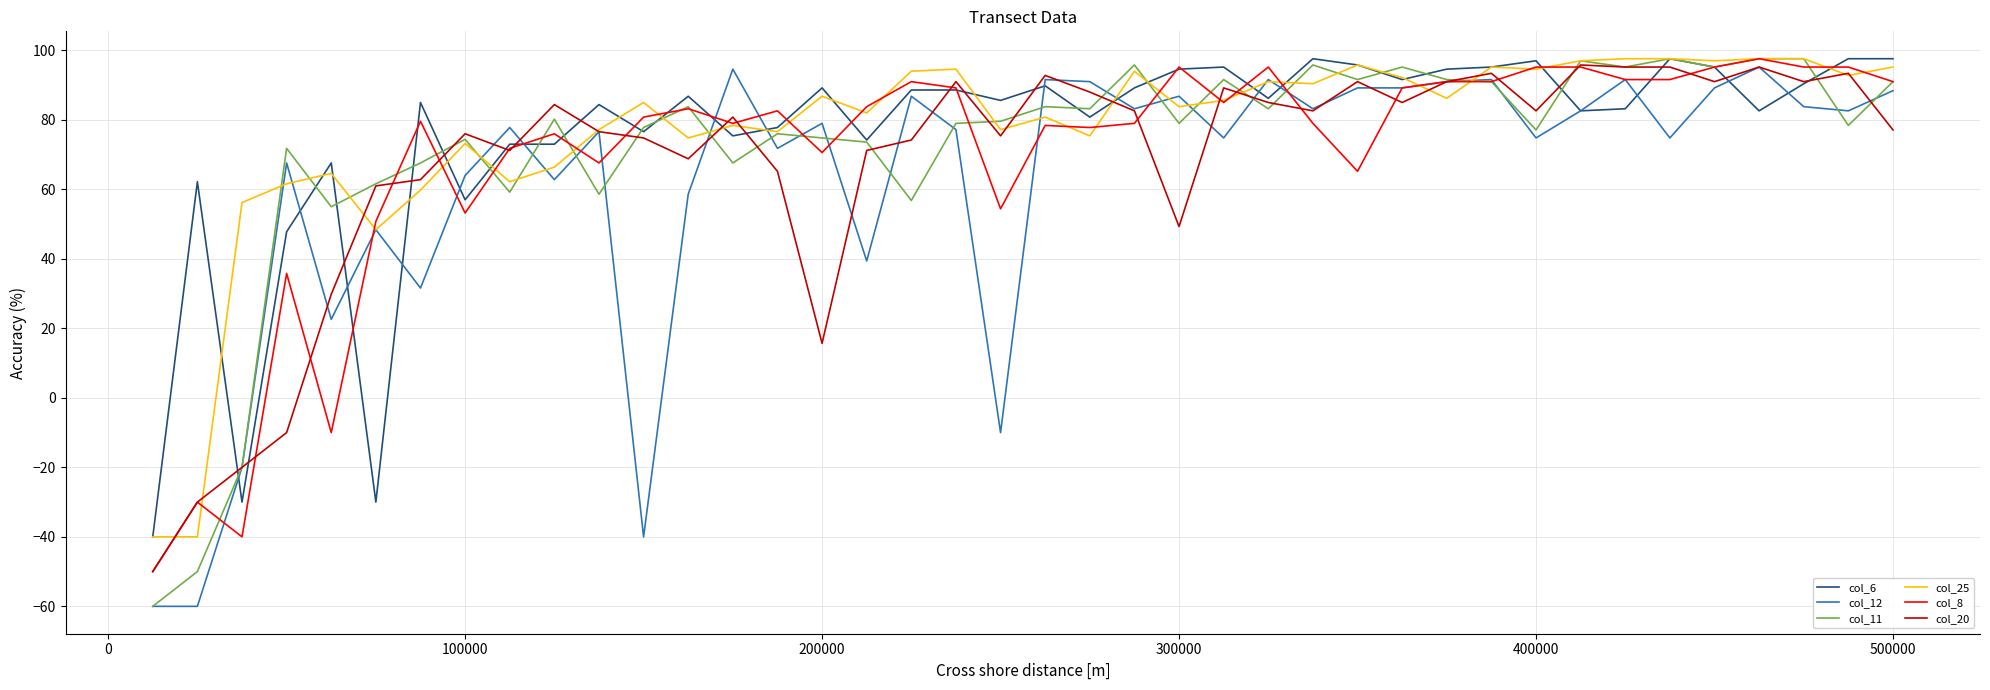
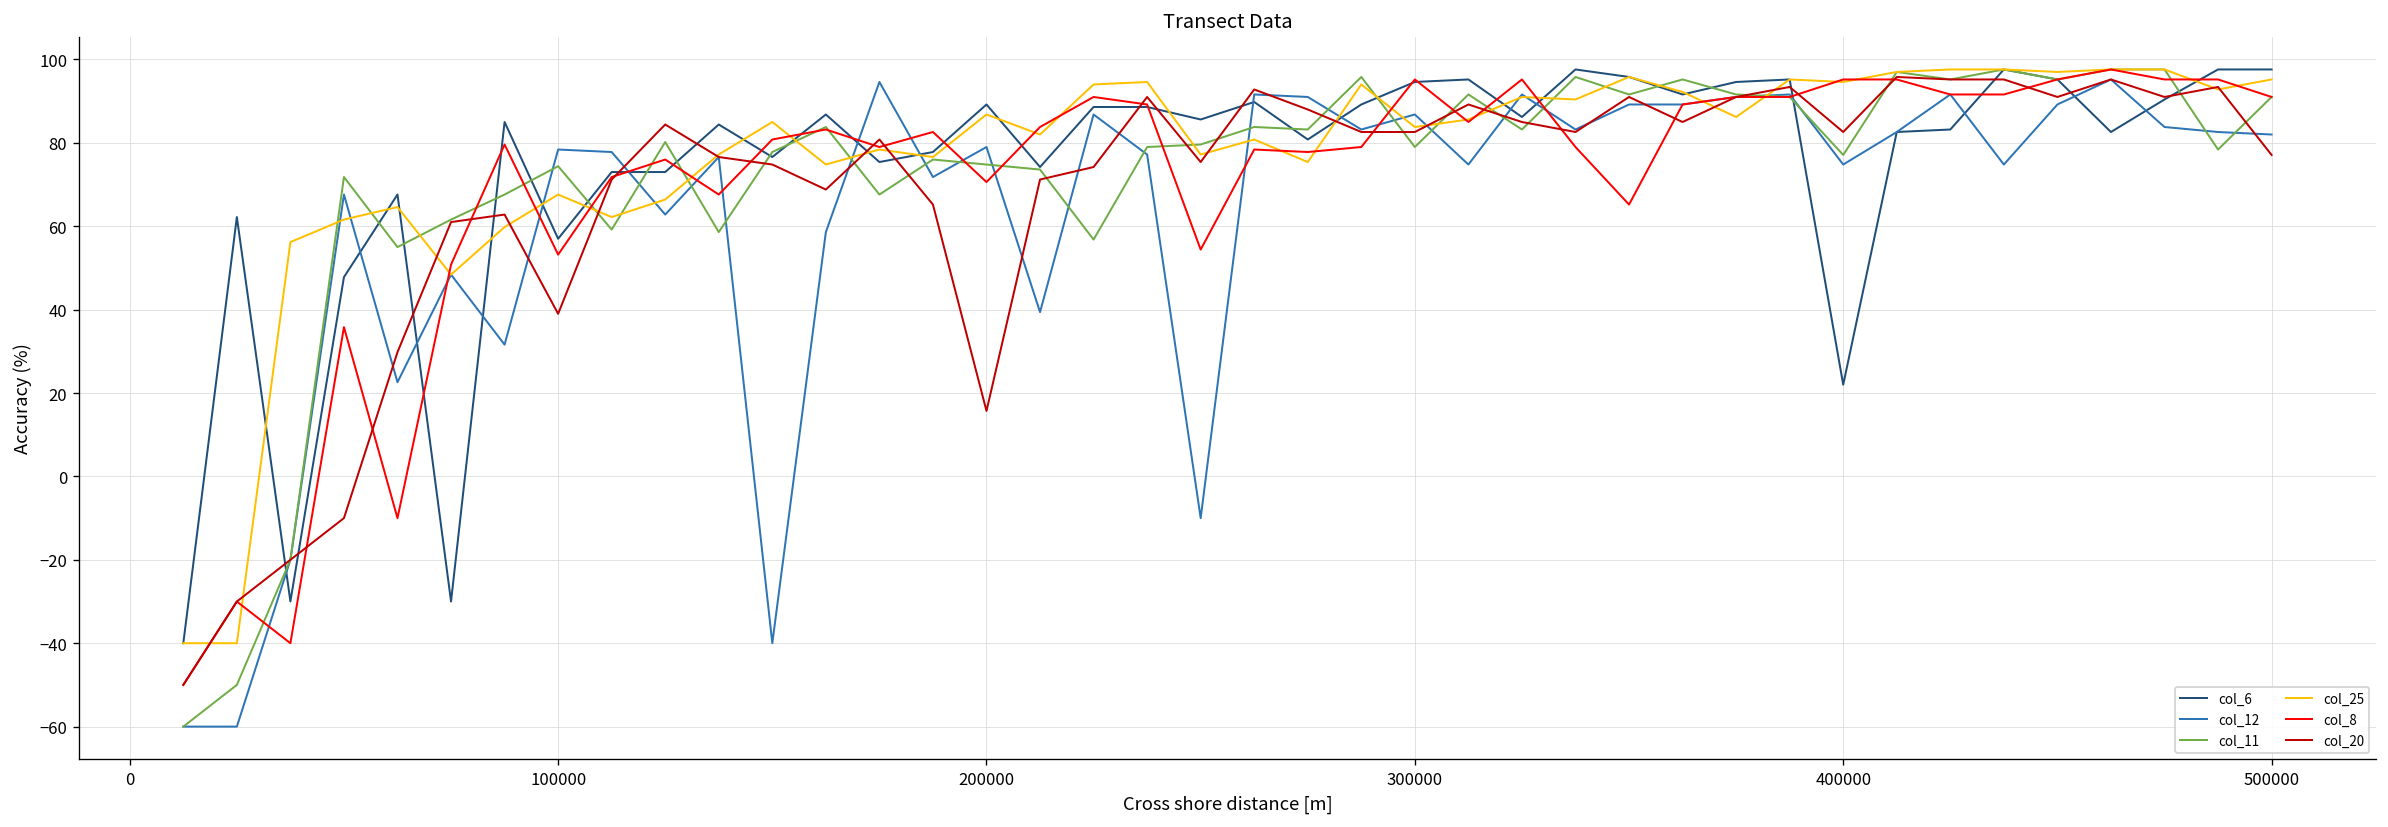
col_12, 100000: 64 -> 78
col_25, 100000: 73 -> 68
col_20, 100000: 76 -> 39
col_20, 300000: 49 -> 83
col_6, 400000: 97 -> 22
col_12, 500000: 88 -> 82
